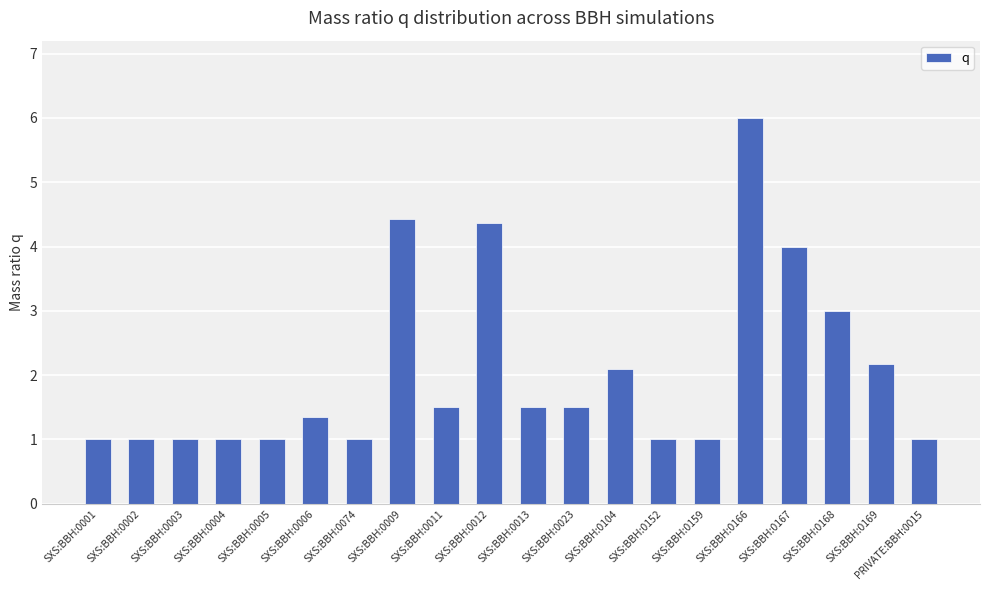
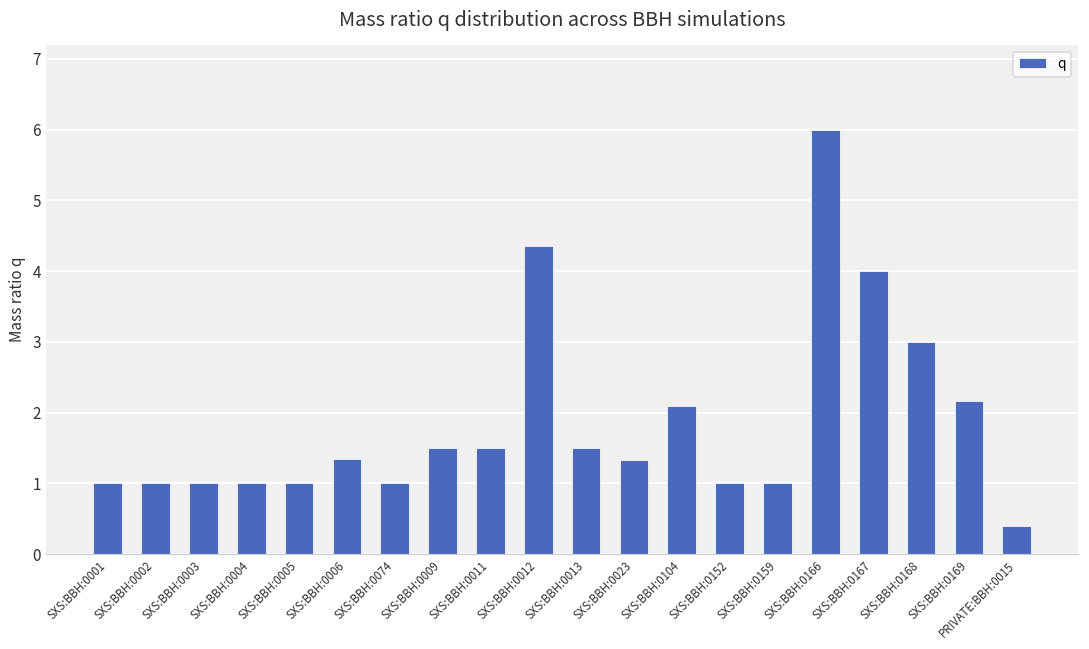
SXS:BBH:0009: 4.4 -> 1.5
SXS:BBH:0023: 1.5 -> 1.3
PRIVATE:BBH:0015: 1.0 -> 0.4
